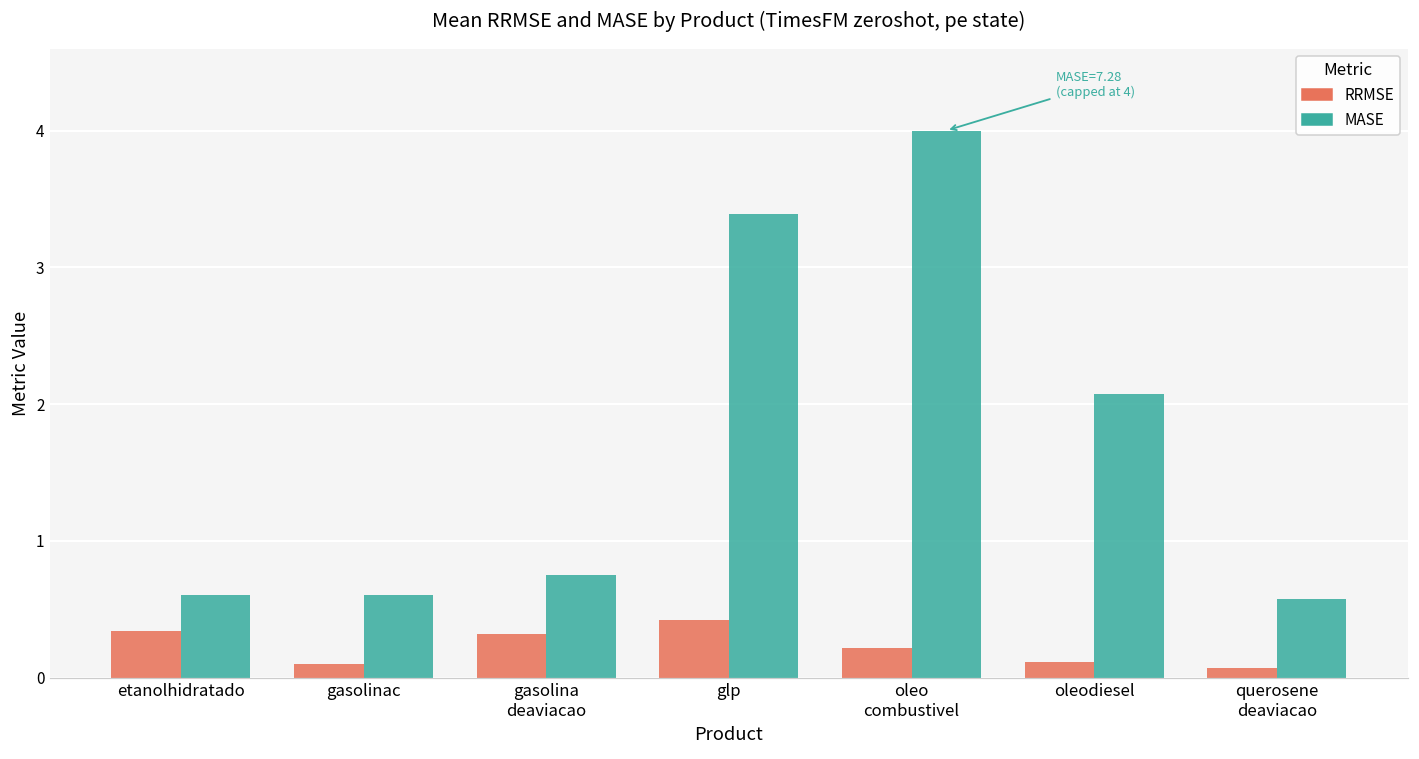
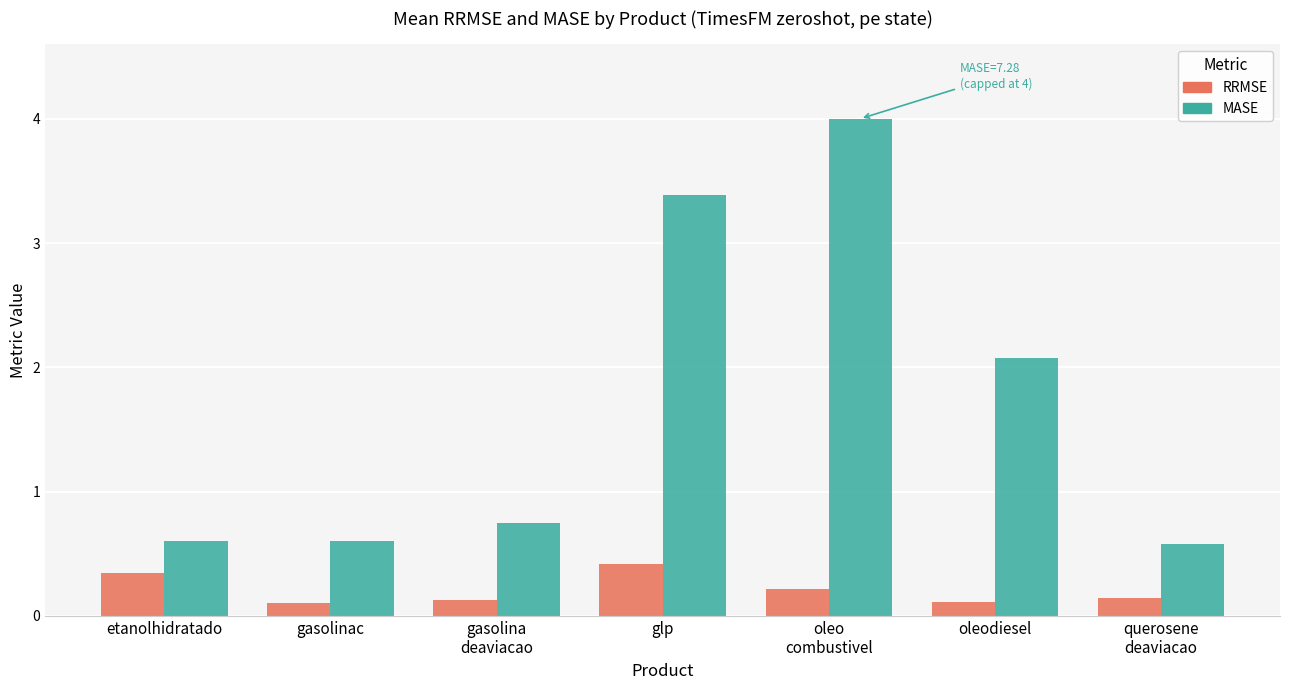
RRMSE, gasolina deaviacao: 0.32 -> 0.13
RRMSE, querosene deaviacao: 0.07 -> 0.14
